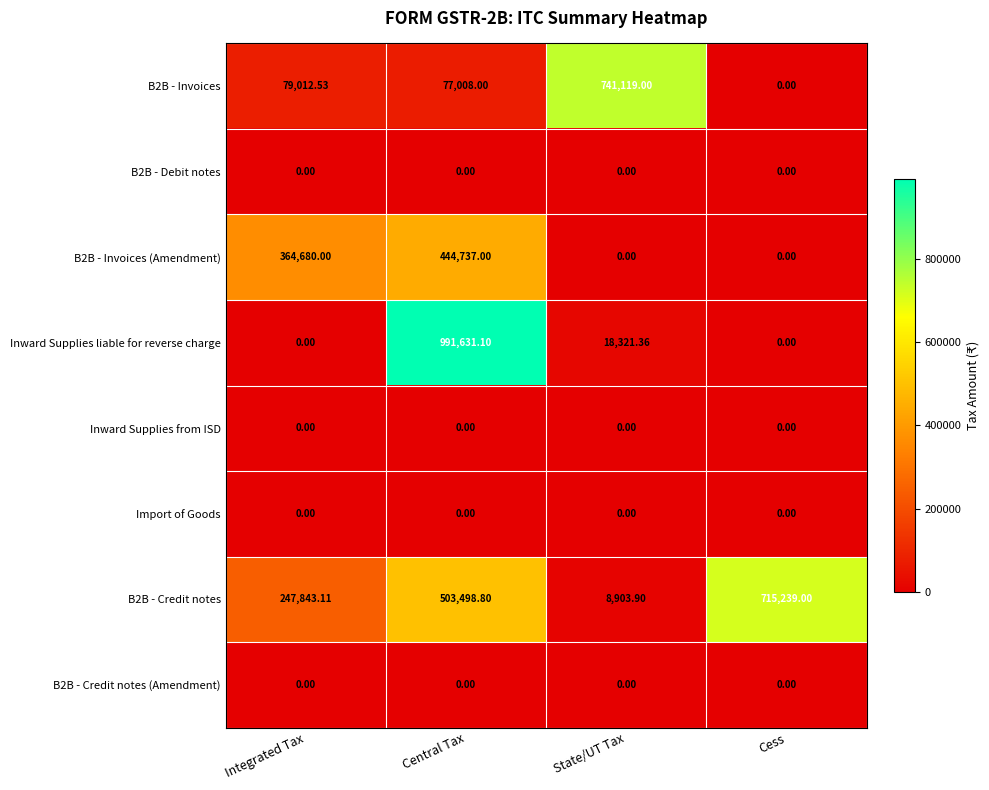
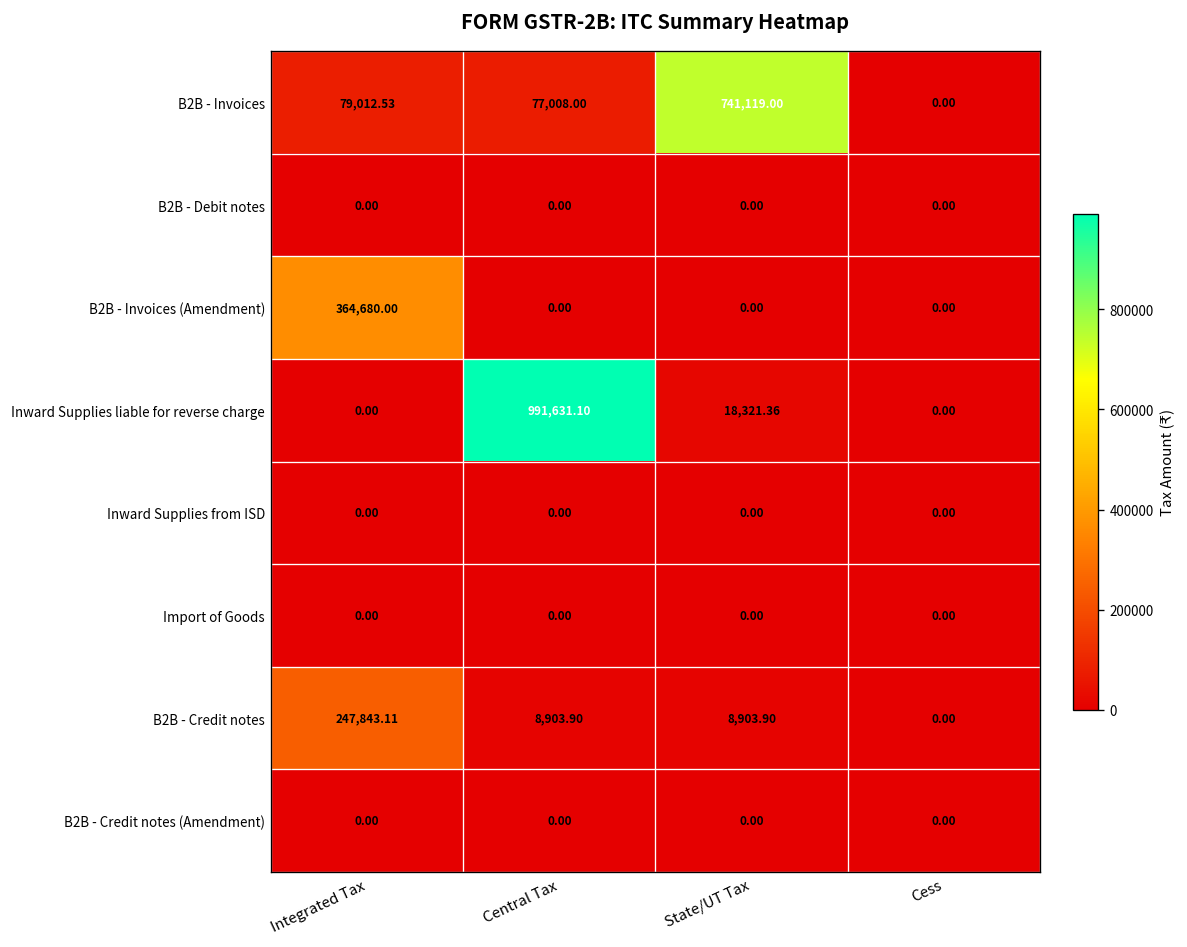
B2B - Invoices (Amendment), Central Tax: 444,737.00 -> 0.00
B2B - Credit notes, Central Tax: 503,498.80 -> 8,903.90
B2B - Credit notes, Cess: 715,239.00 -> 0.00
